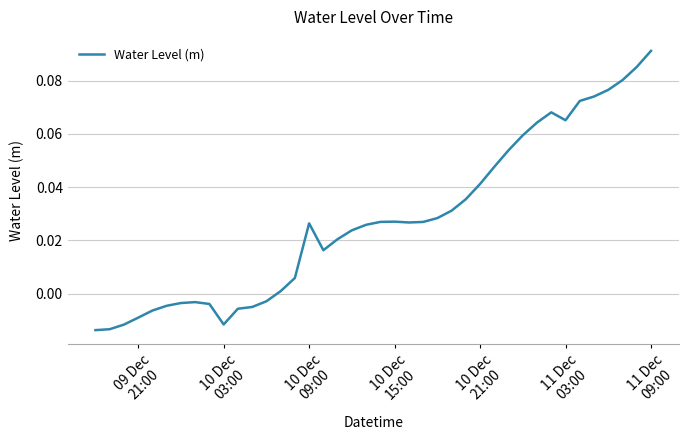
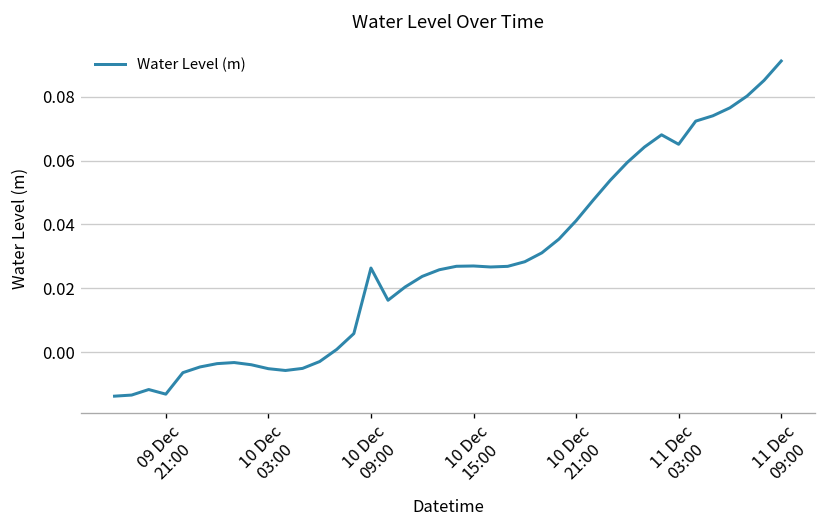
09 Dec 21:00: -0.009 -> -0.013
10 Dec 03:00: -0.012 -> -0.005
